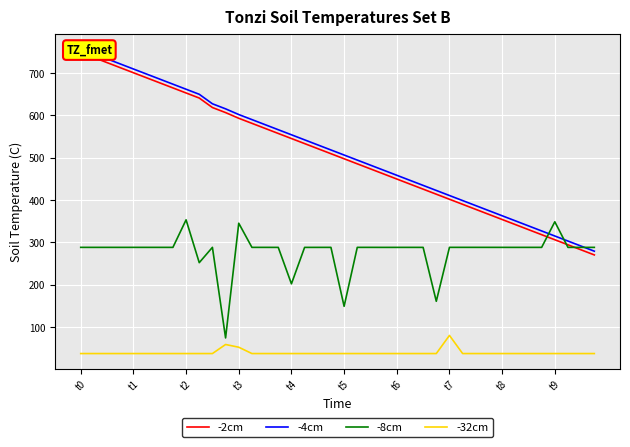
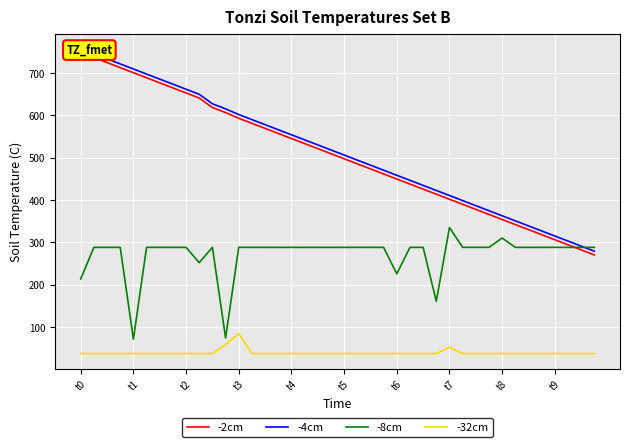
-8cm, t0: 290 -> 210
-8cm, t1: 290 -> 70
-8cm, t2: 350 -> 290
-8cm, t3: 350 -> 290
-32cm, t3: 50 -> 80
-8cm, t4: 200 -> 290
-8cm, t5: 150 -> 290
-8cm, t6: 290 -> 230
-8cm, t7: 290 -> 340
-32cm, t7: 80 -> 50
-8cm, t8: 290 -> 310
-8cm, t9: 350 -> 290
